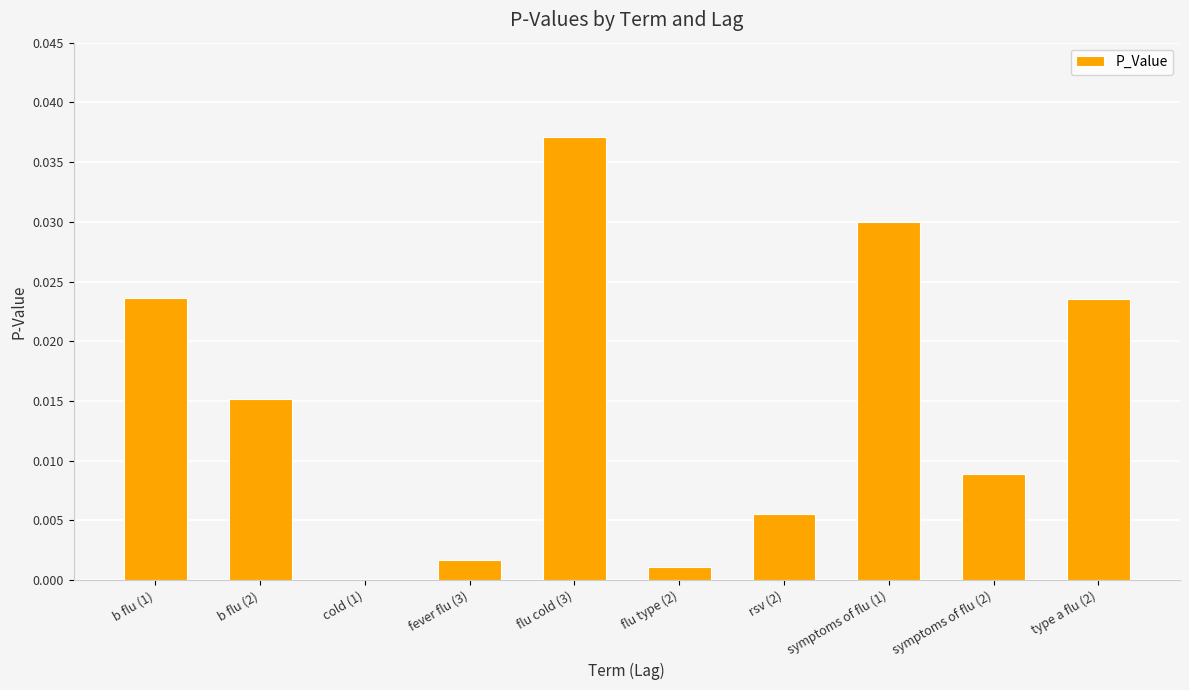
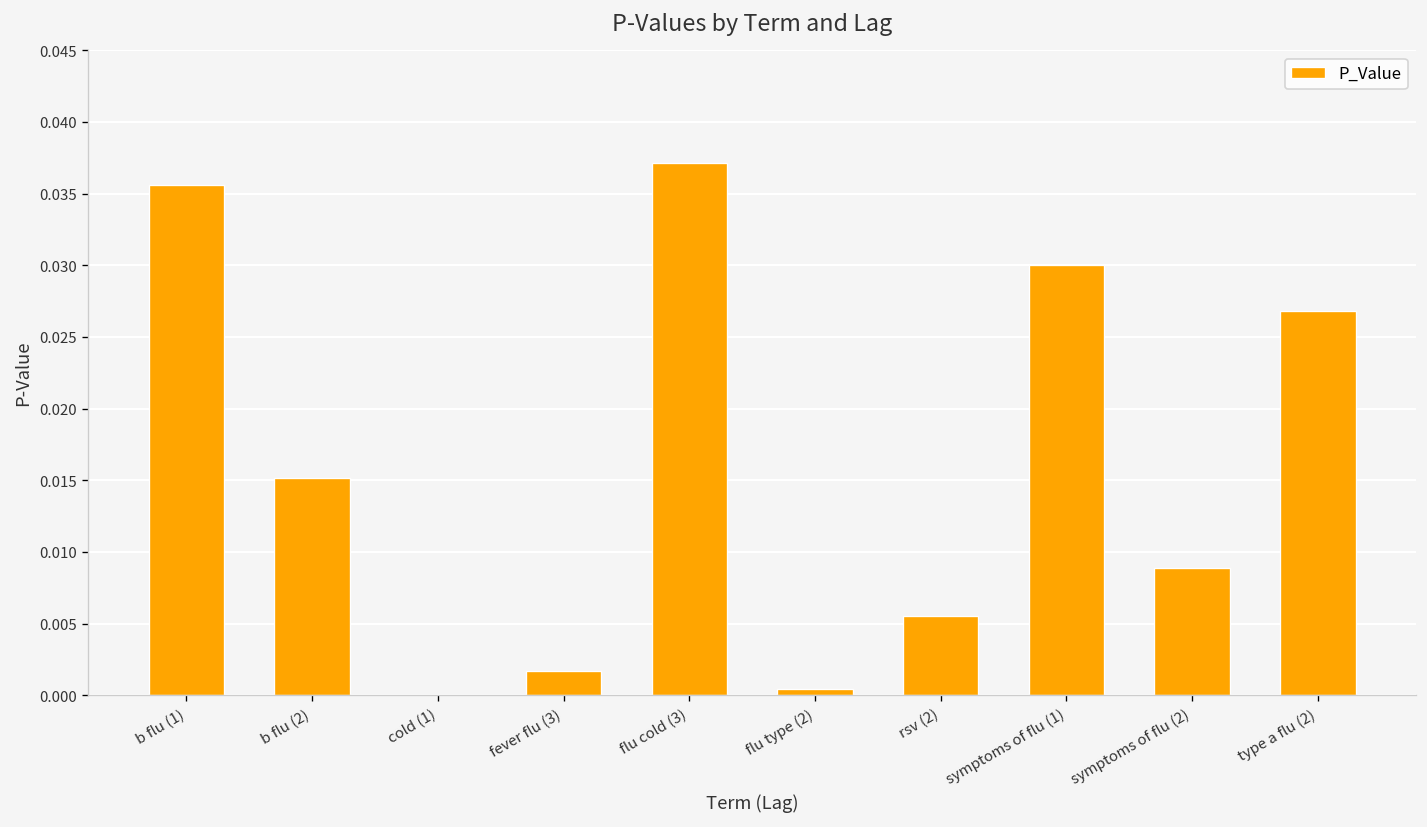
b flu (1): 0.0236 -> 0.0356
flu type (2): 0.0011 -> 0.0004
type a flu (2): 0.0236 -> 0.0268
